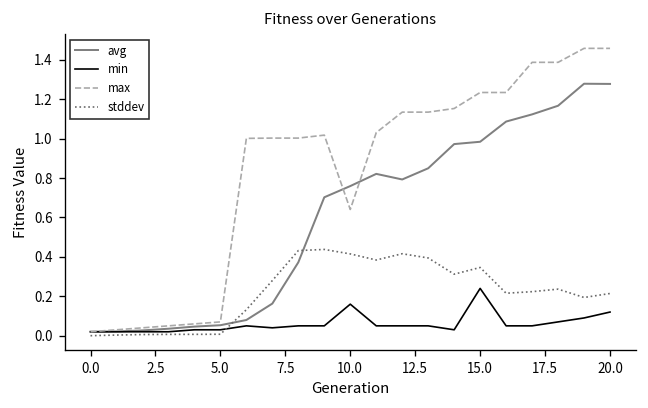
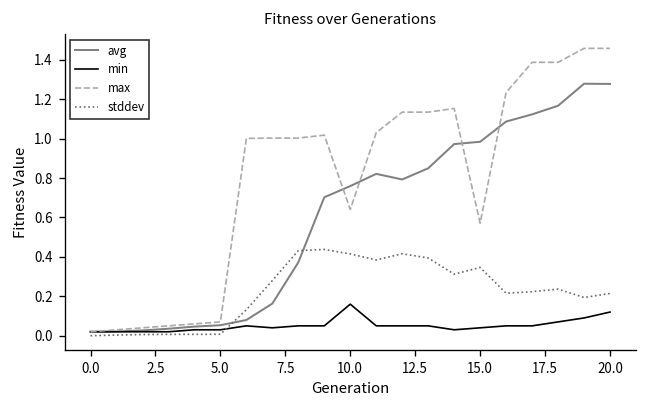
min, 15.0: 0.24 -> 0.04
max, 15.0: 1.23 -> 0.57
